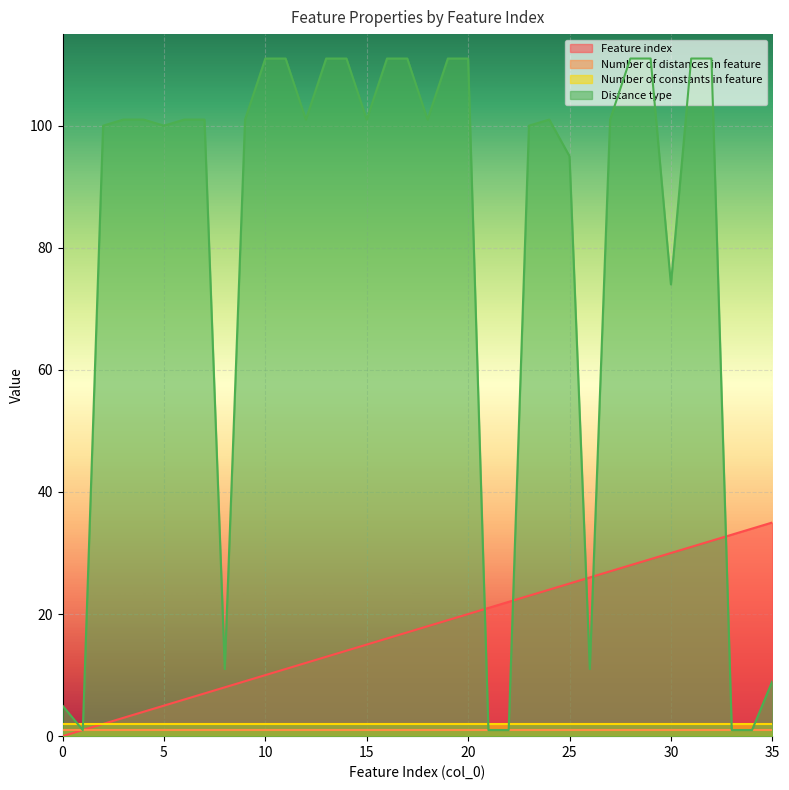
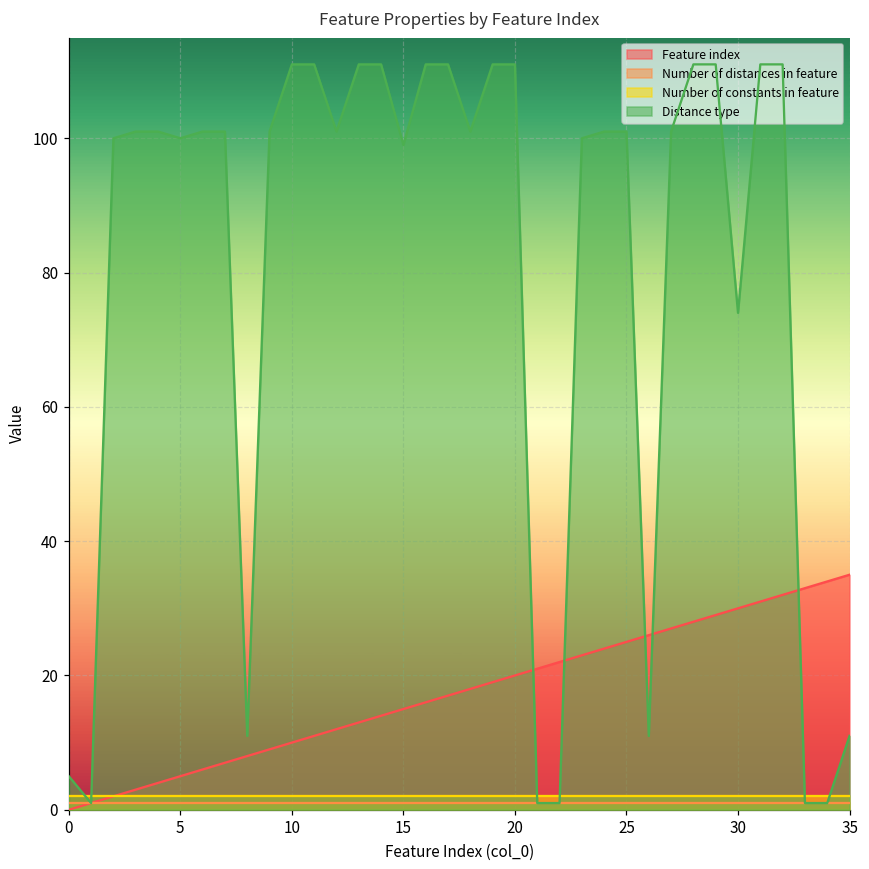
Distance type, 15: 101 -> 99
Distance type, 25: 95 -> 101
Distance type, 35: 9 -> 11
